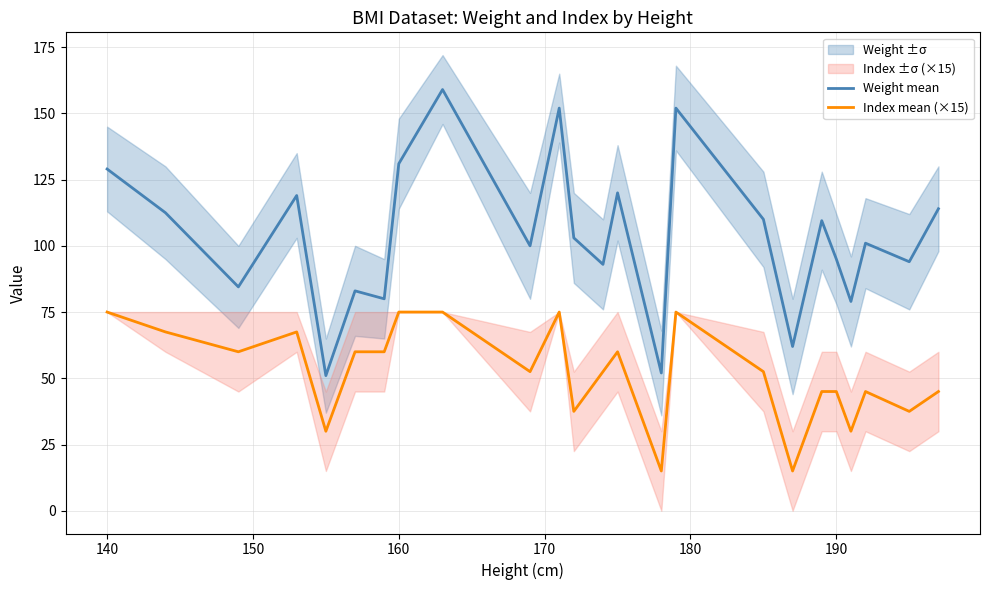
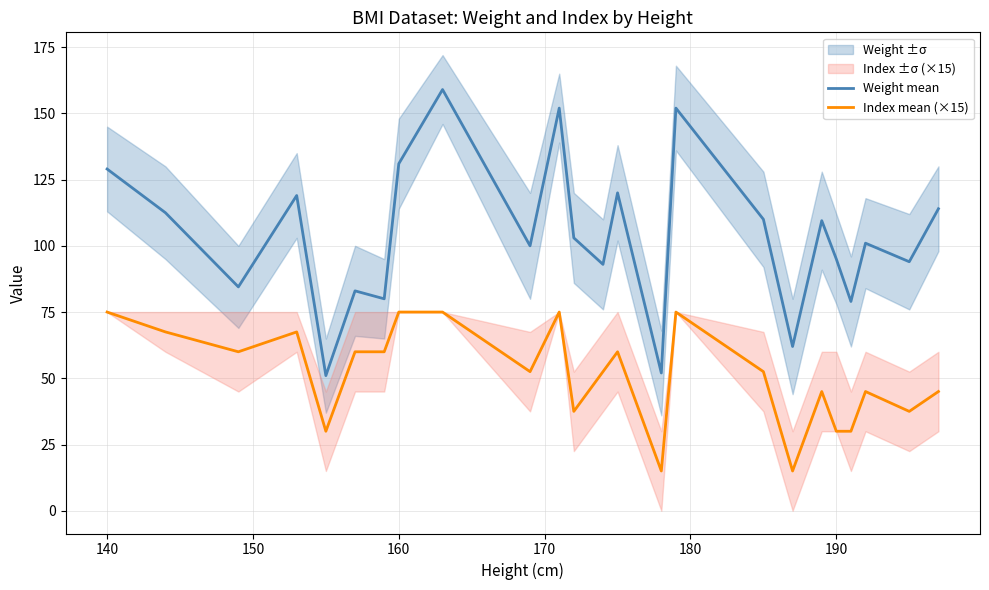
Index mean (×15), 190: 45 -> 30
